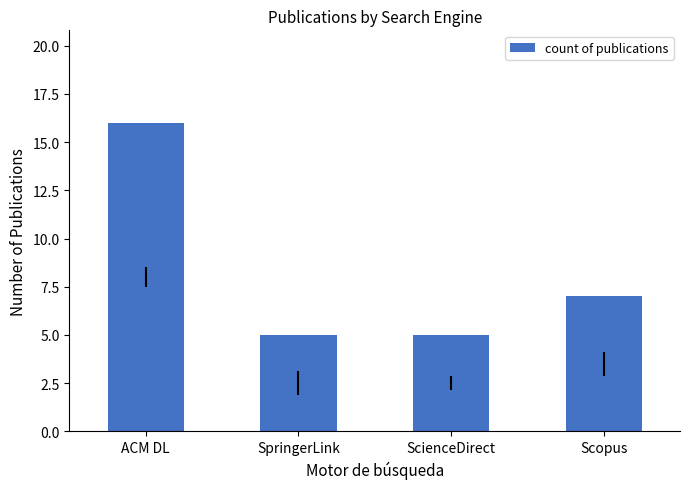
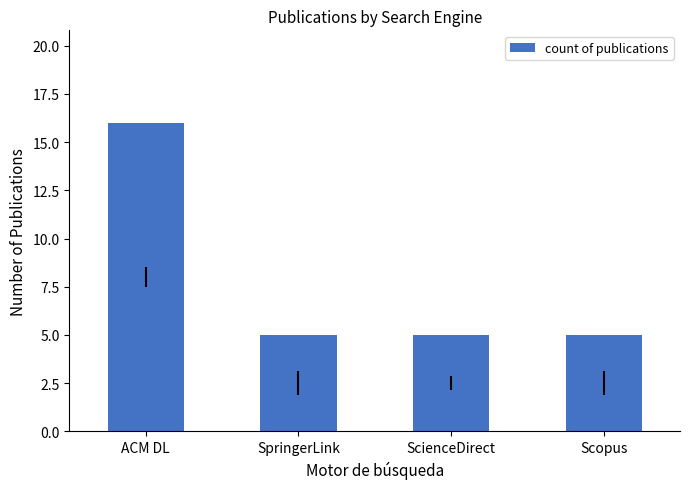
Scopus: 7 -> 5
